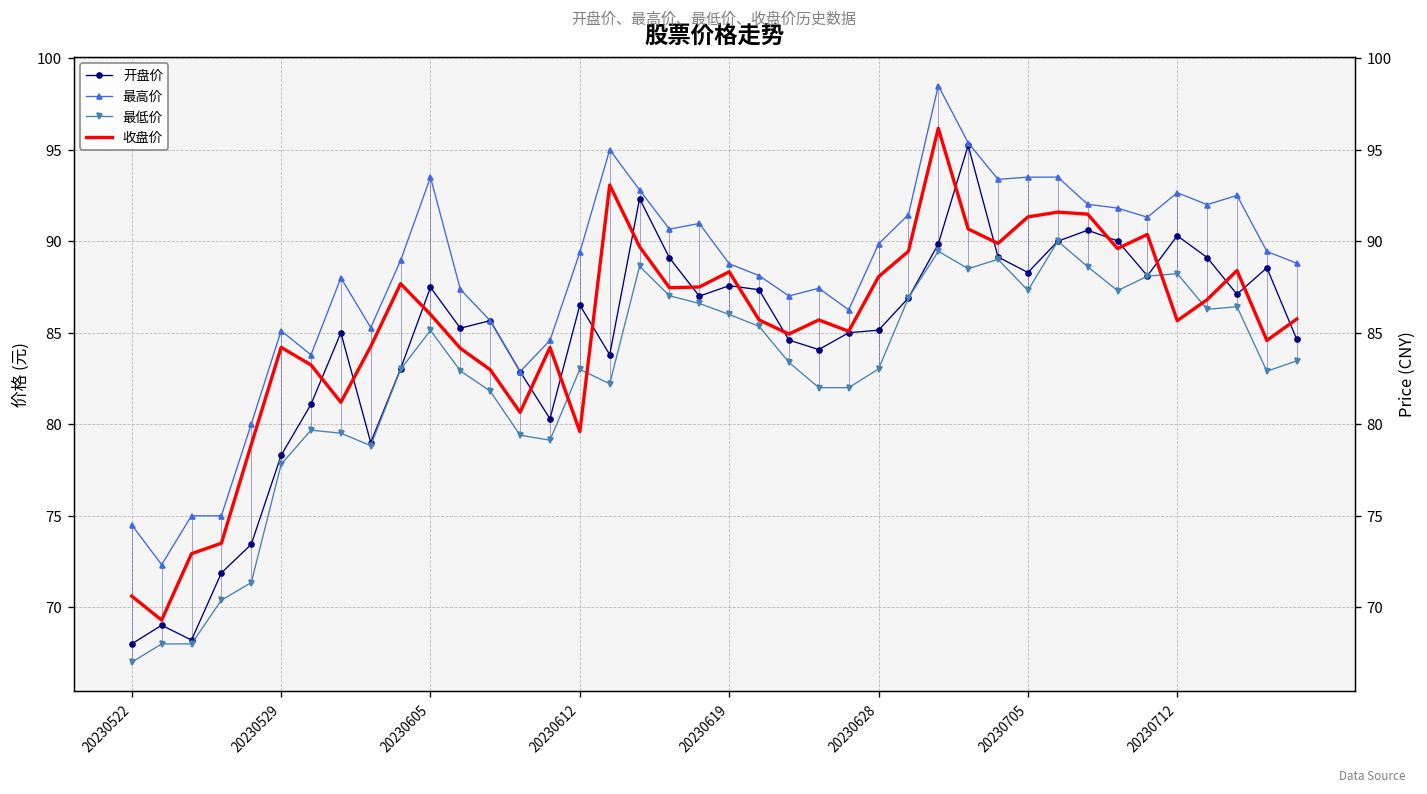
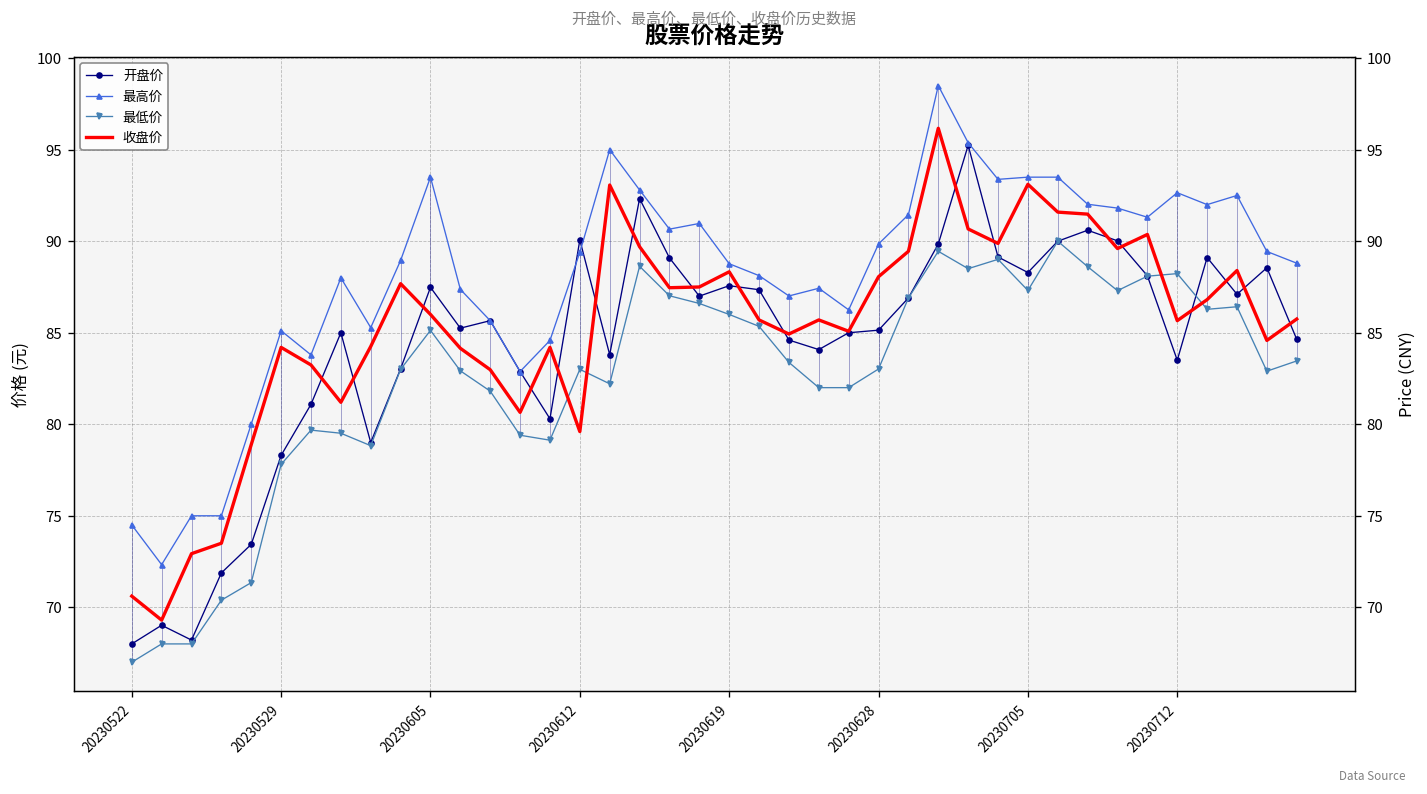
开盘价, 20230612: 86.5 -> 90.1
收盘价, 20230705: 91.3 -> 93.1
开盘价, 20230712: 90.3 -> 83.5
